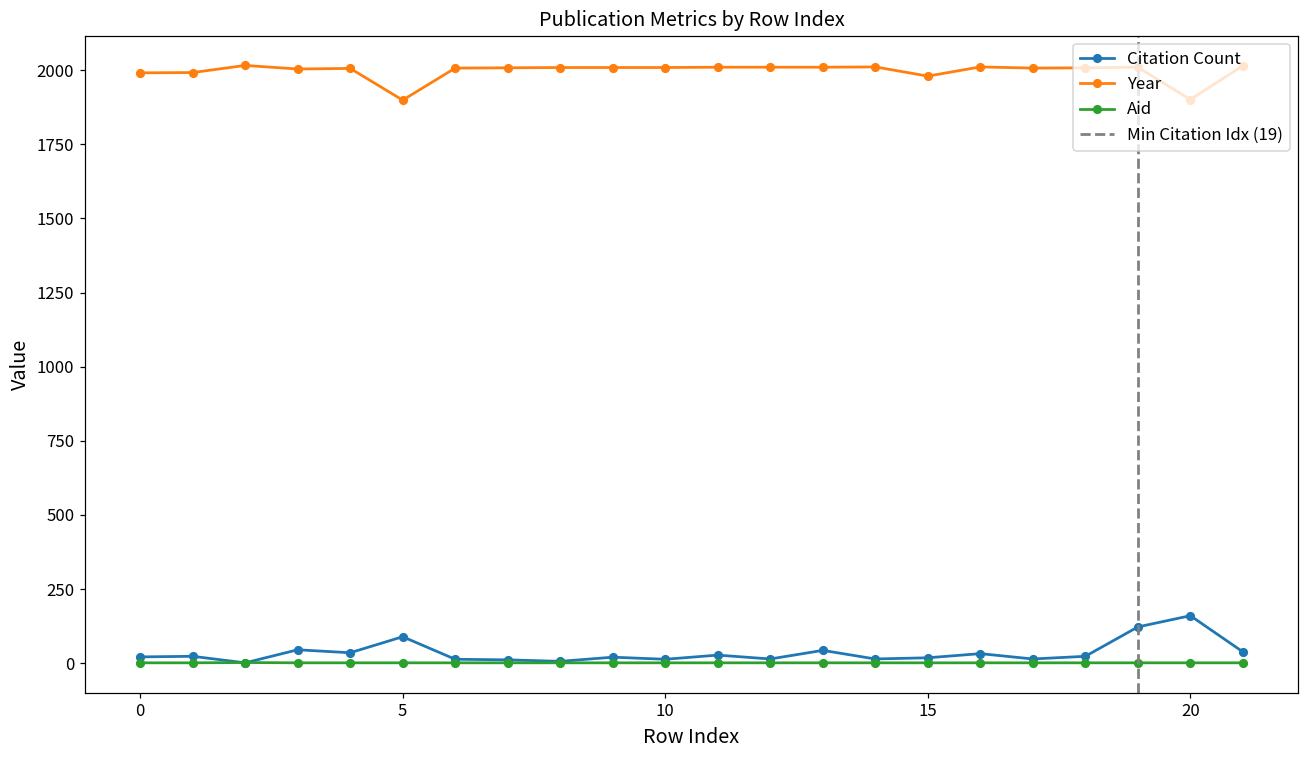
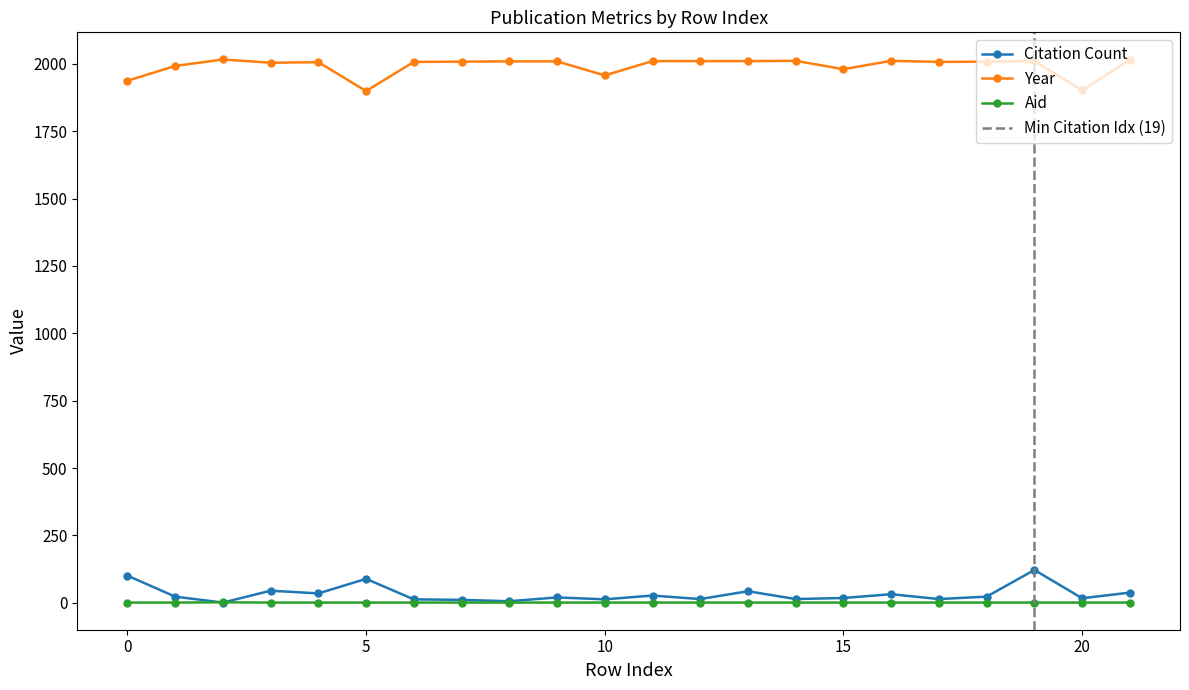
Citation Count, 0: 20 -> 100
Year, 0: 1990 -> 1940
Year, 10: 2010 -> 1960
Citation Count, 20: 160 -> 20
